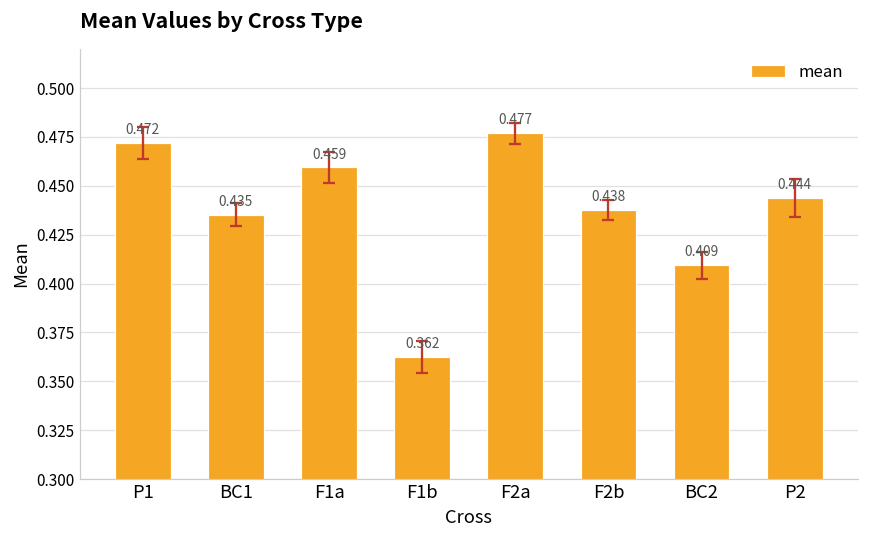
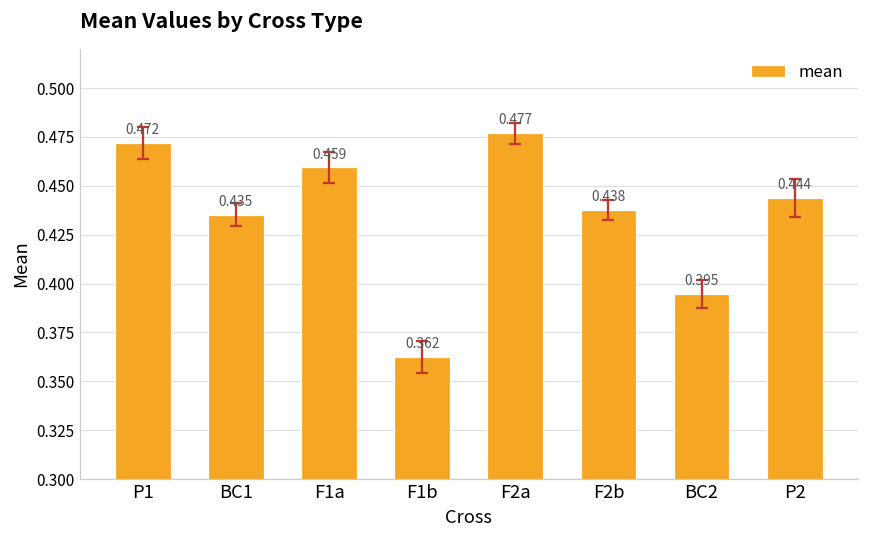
mean, BC2: 0.409 -> 0.395
